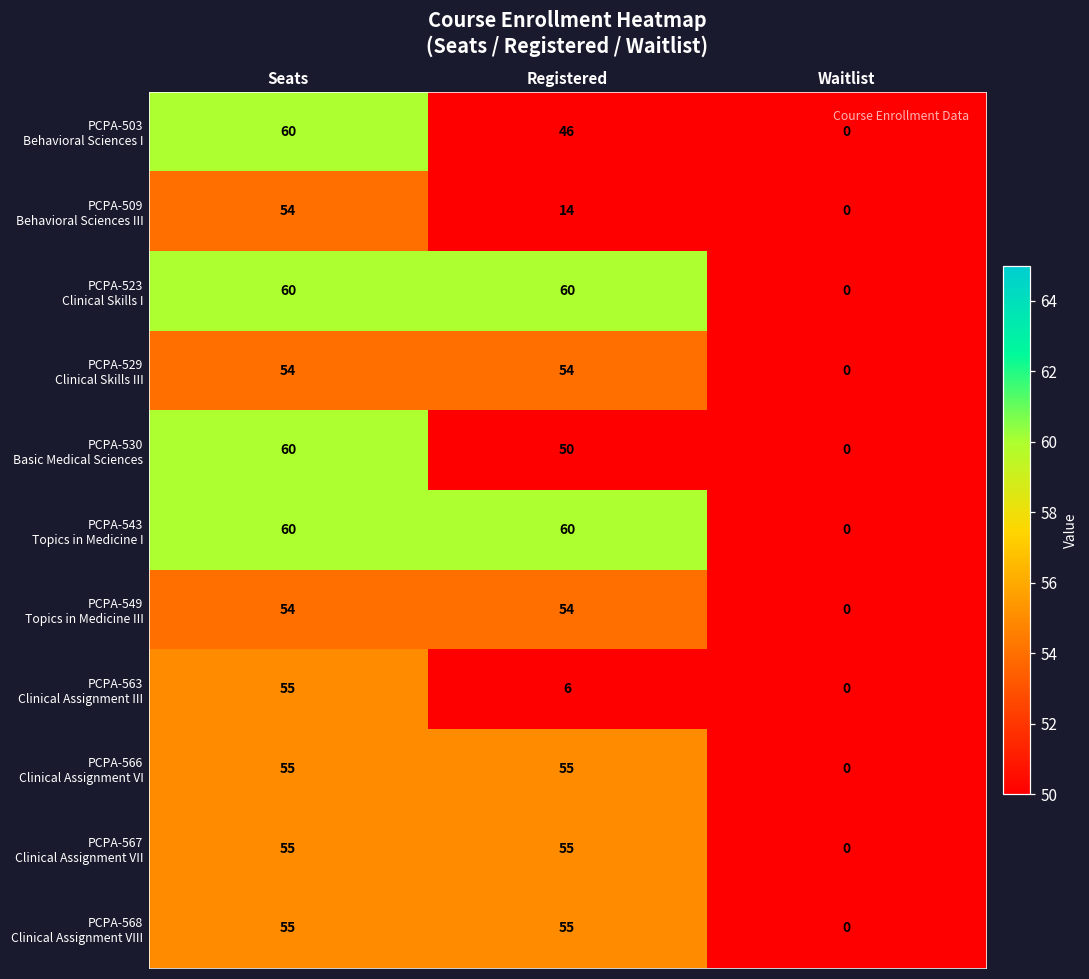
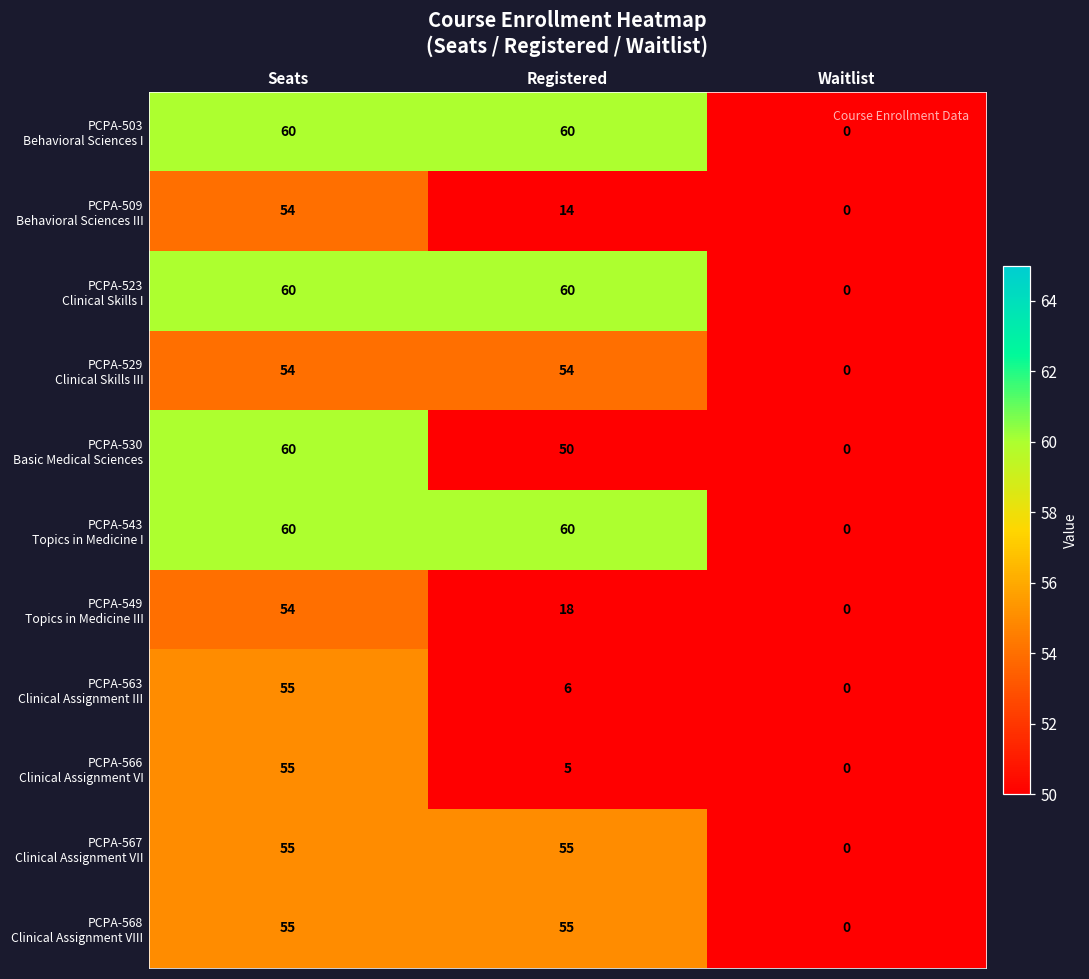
PCPA-503 Behavioral Sciences I, Registered: 46 -> 60
PCPA-549 Topics in Medicine III, Registered: 54 -> 18
PCPA-566 Clinical Assignment VI, Registered: 55 -> 5
